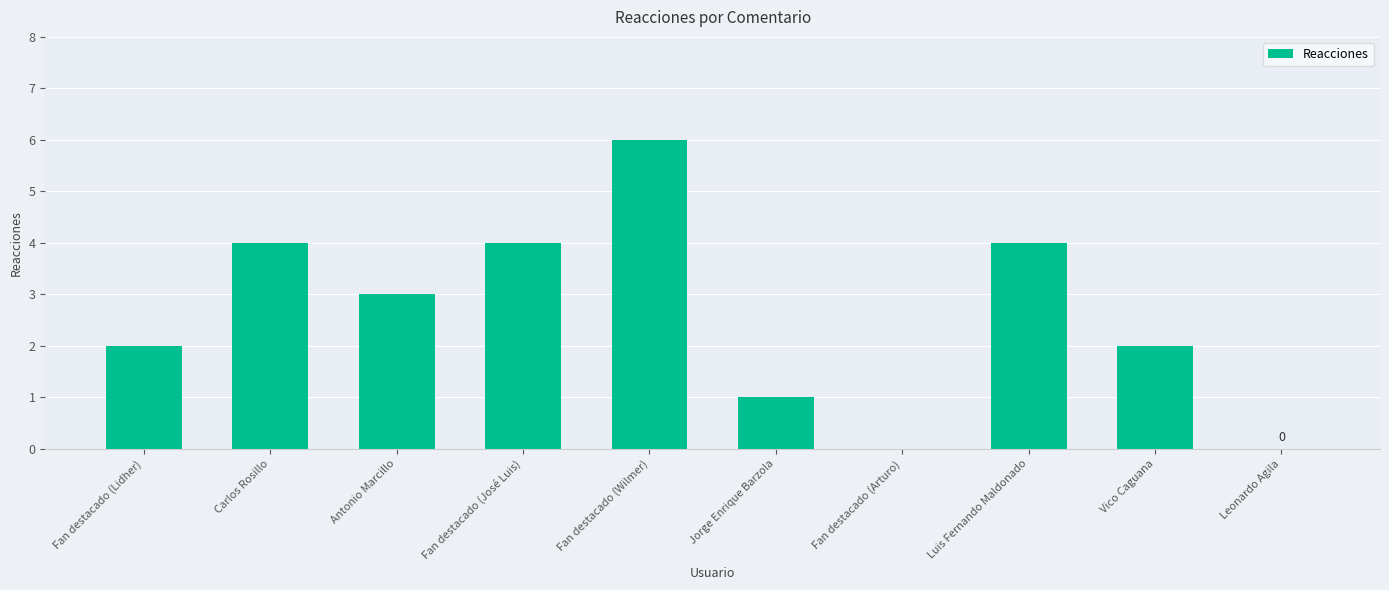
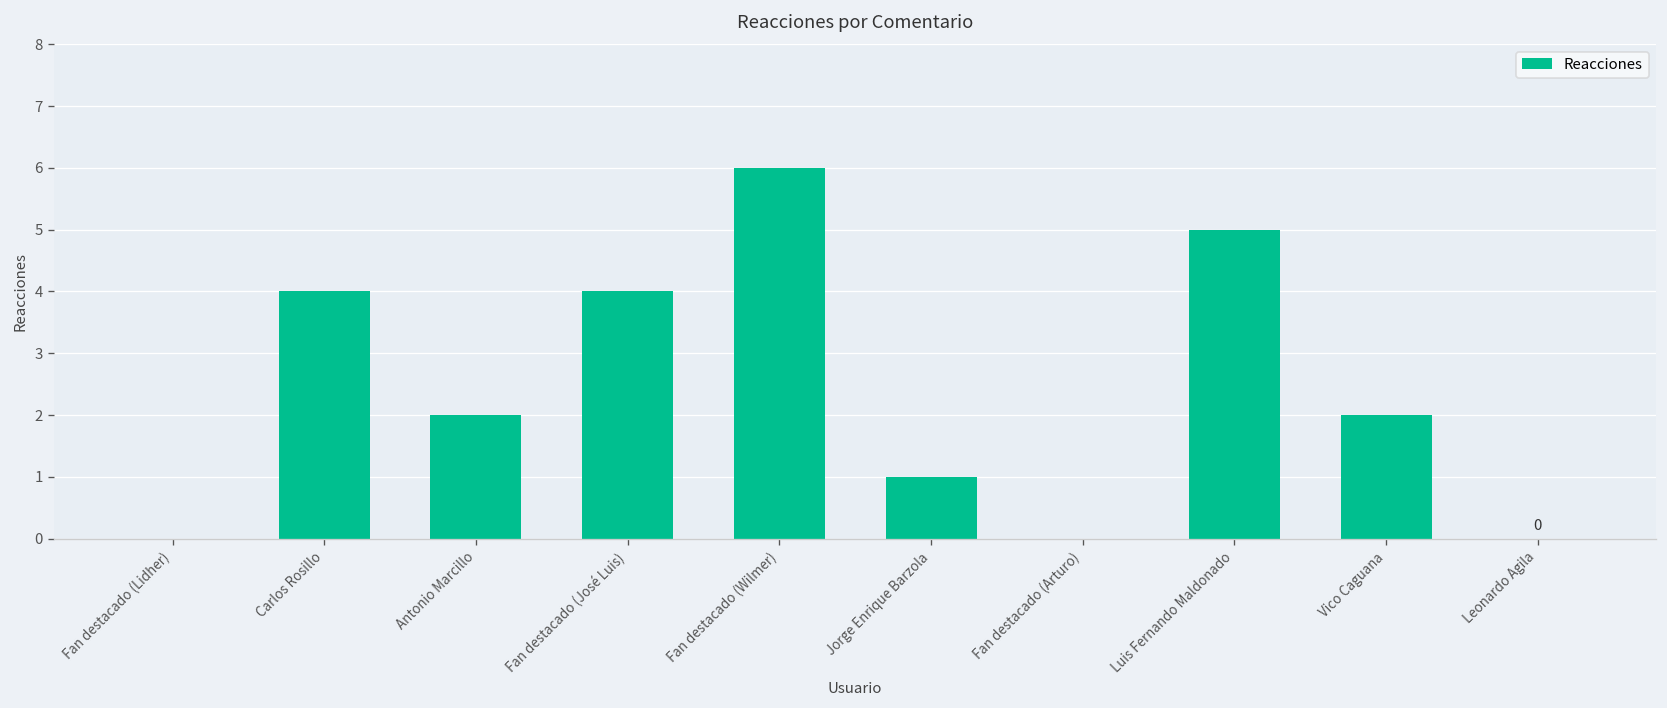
Fan destacado (Lidher): 2 -> 0
Antonio Marcillo: 3 -> 2
Luis Fernando Maldonado: 4 -> 5
